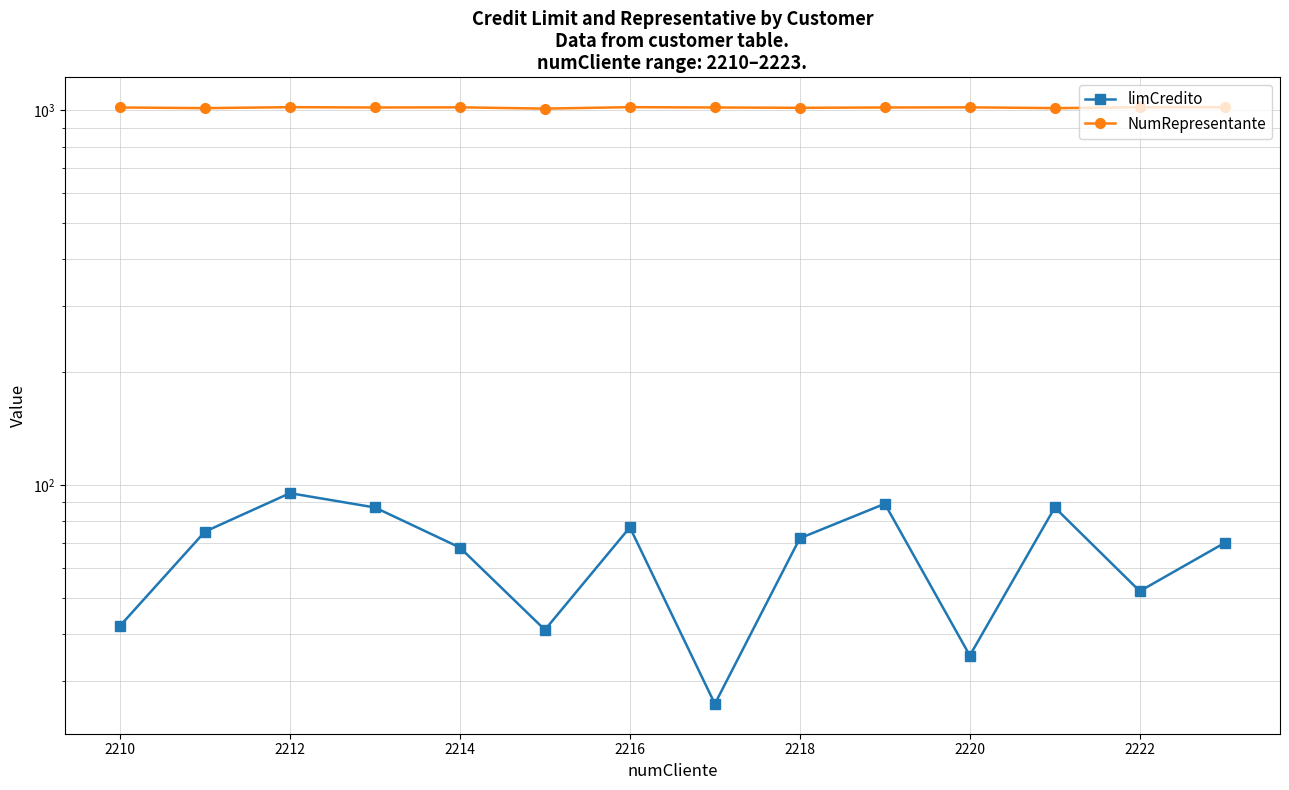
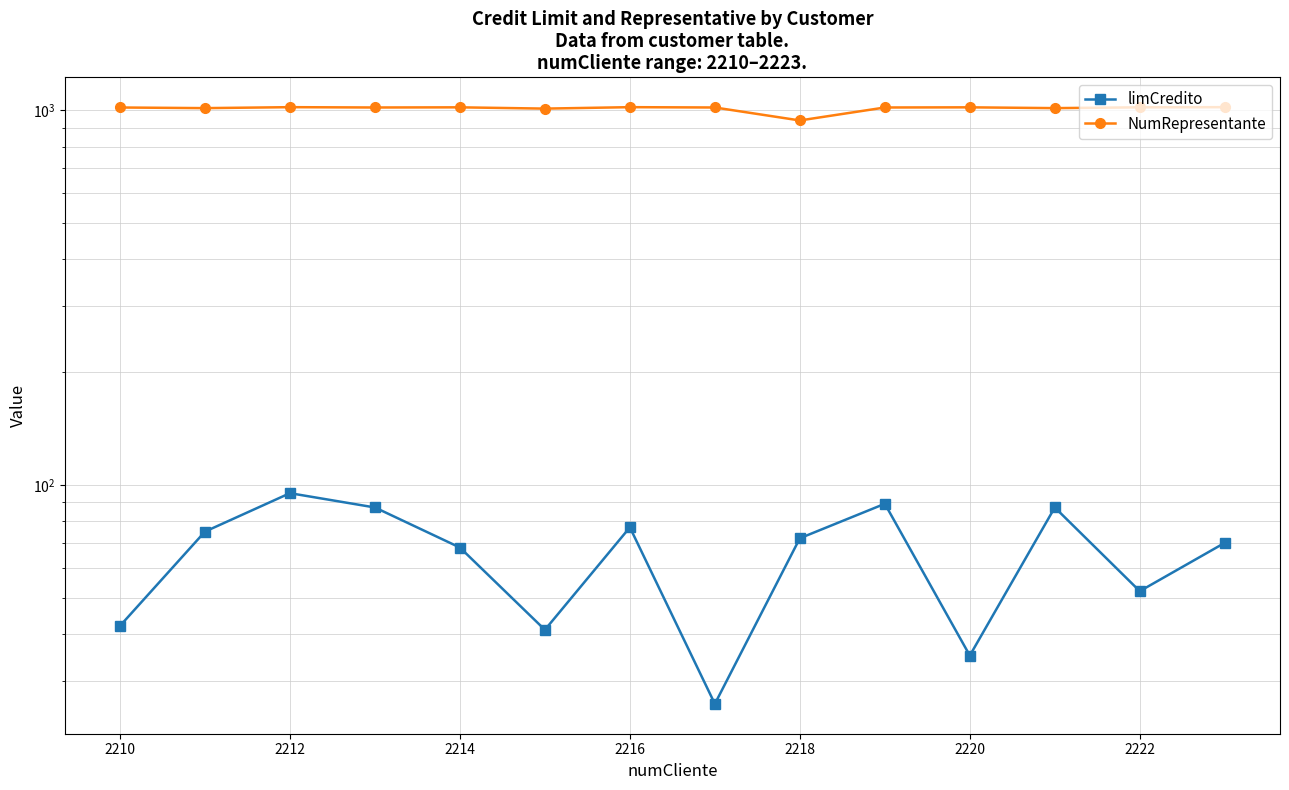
NumRepresentante, 2218: 1020 -> 940
